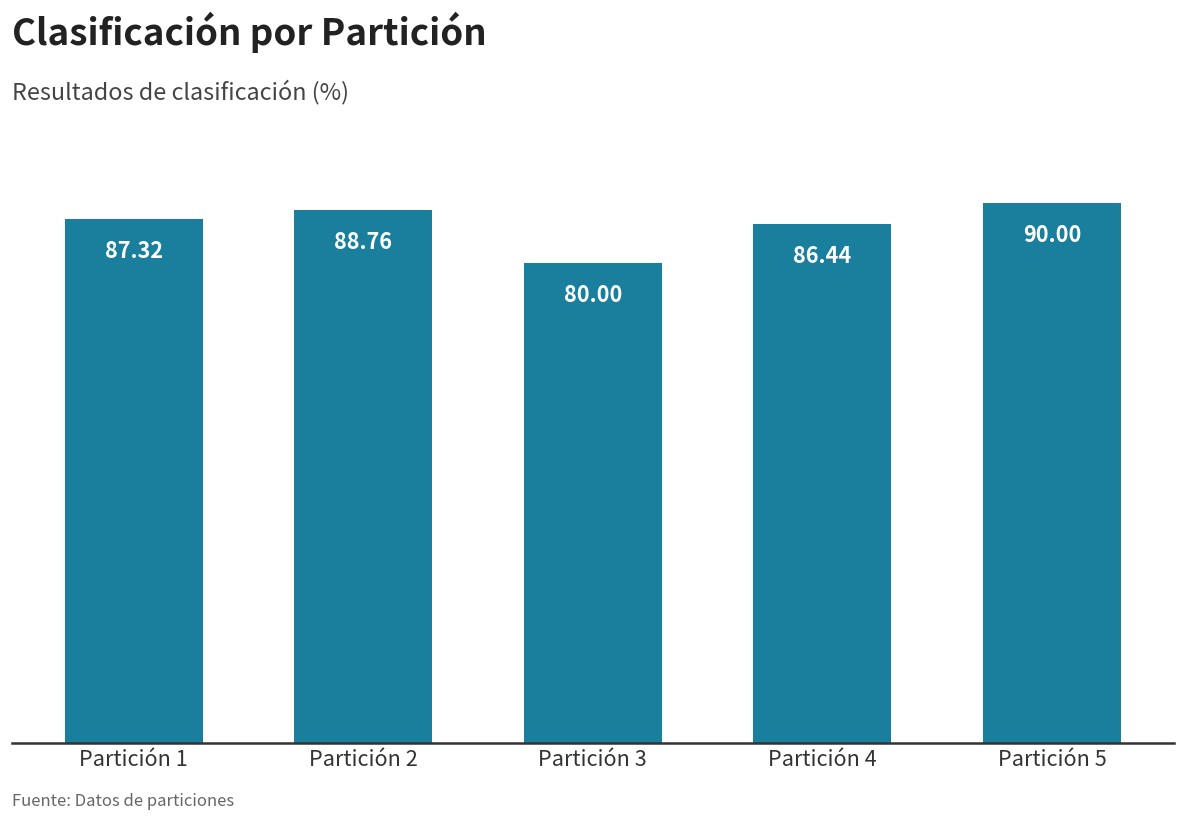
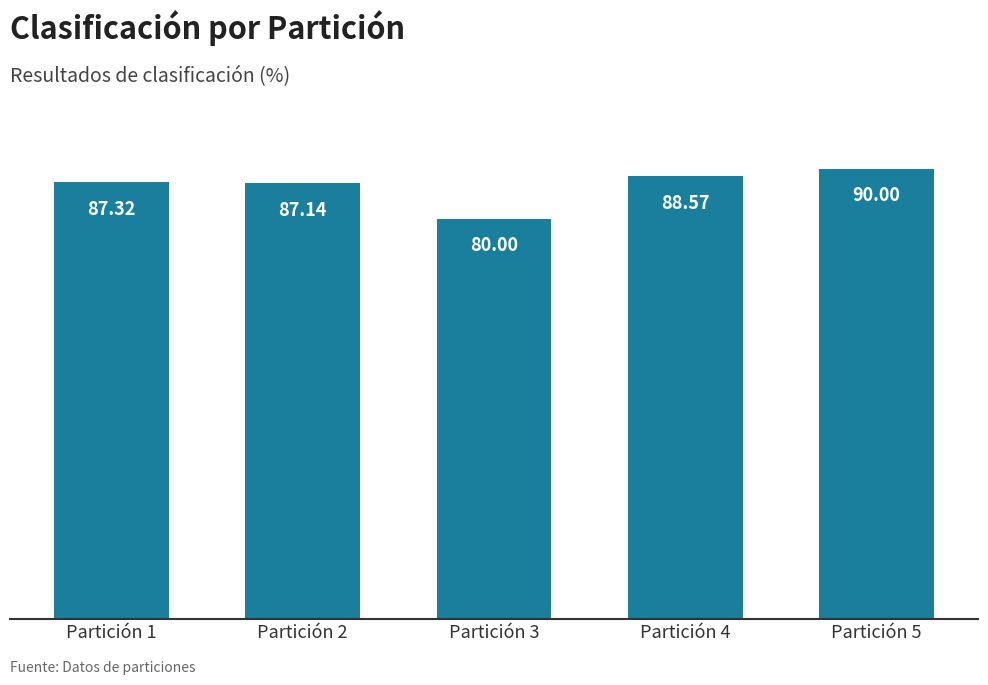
Partición 2: 88.76 -> 87.14
Partición 4: 86.44 -> 88.57
